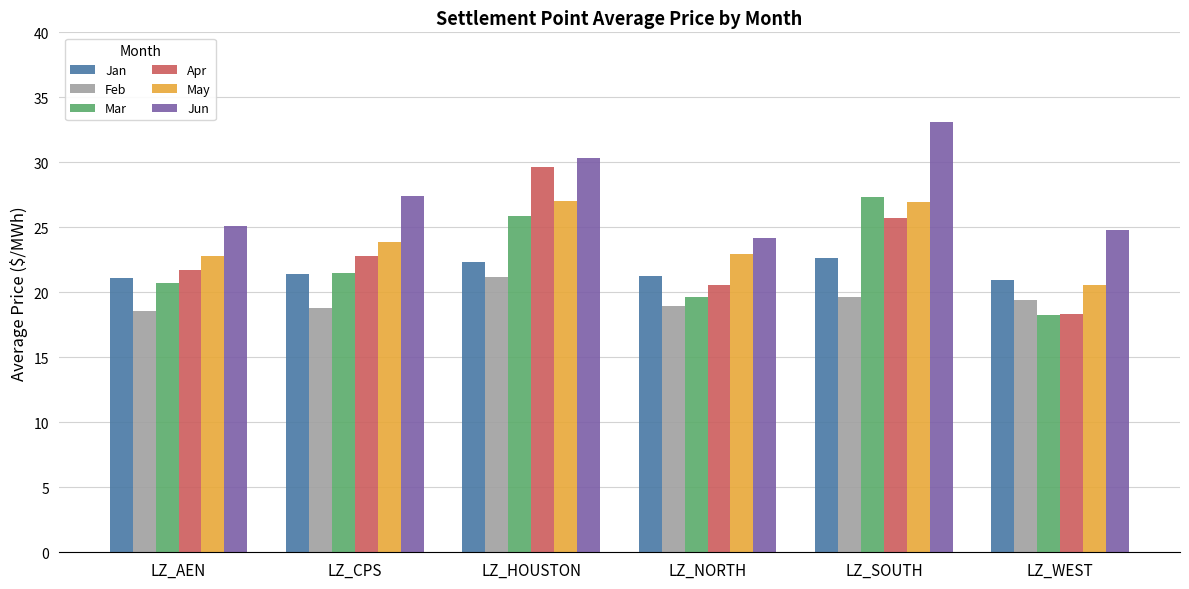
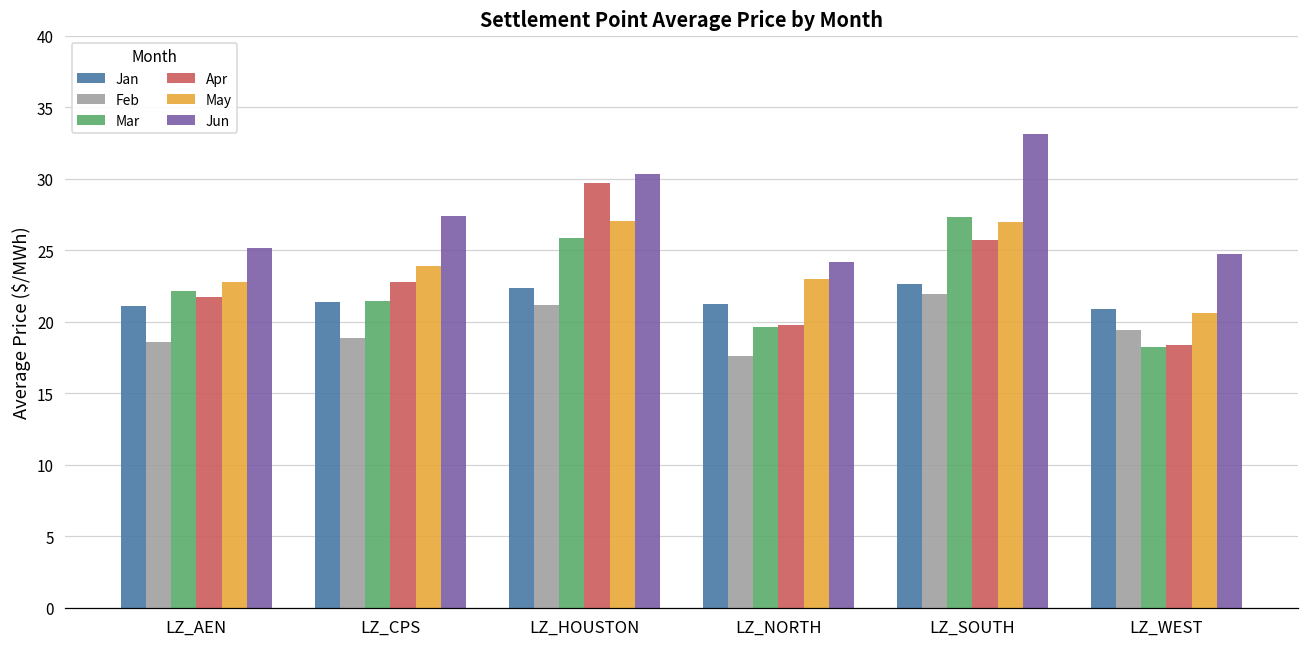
Mar, LZ_AEN: 20.7 -> 22.2
Feb, LZ_NORTH: 18.9 -> 17.6
Apr, LZ_NORTH: 20.5 -> 19.8
Feb, LZ_SOUTH: 19.6 -> 21.9
